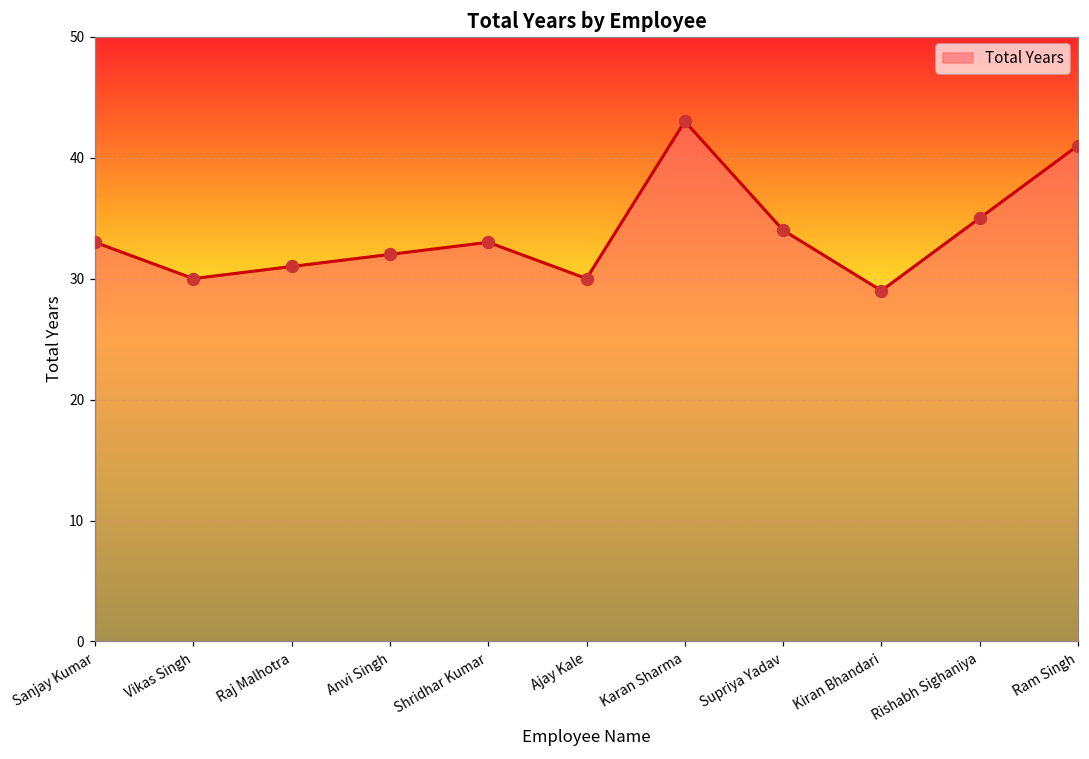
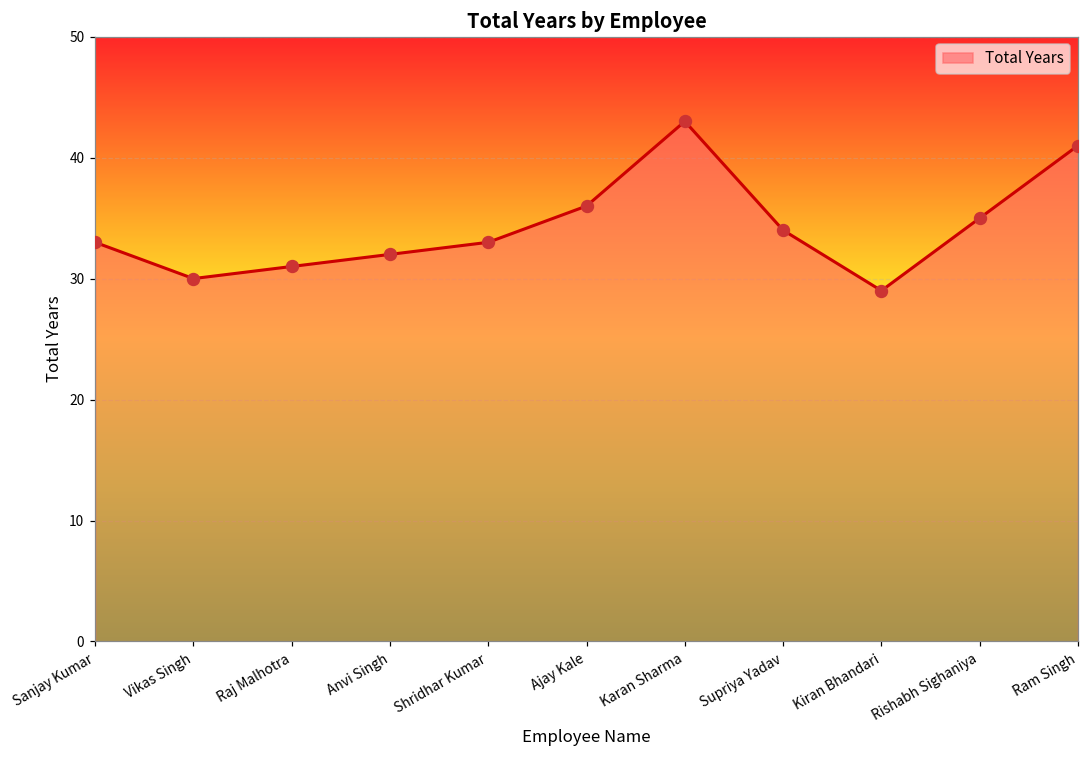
Ajay Kale: 30 -> 36
